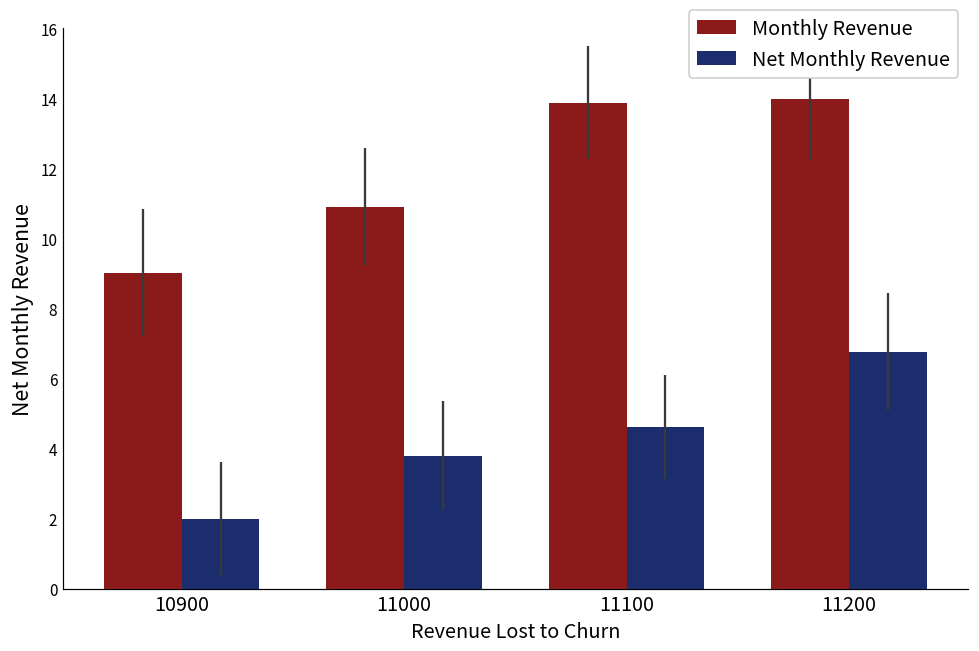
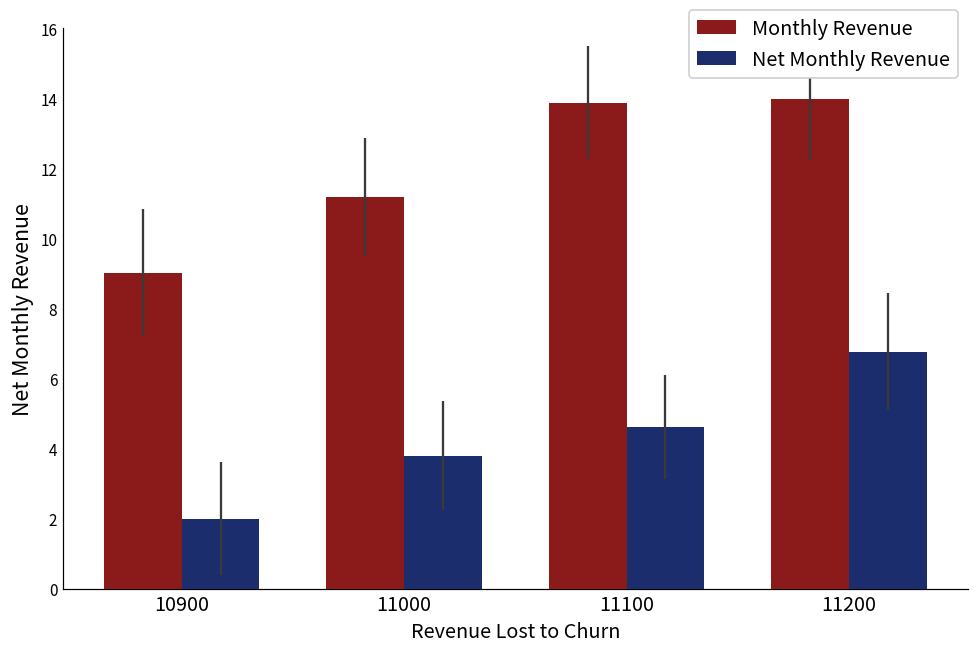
Monthly Revenue, 11000: 10.9 -> 11.2
